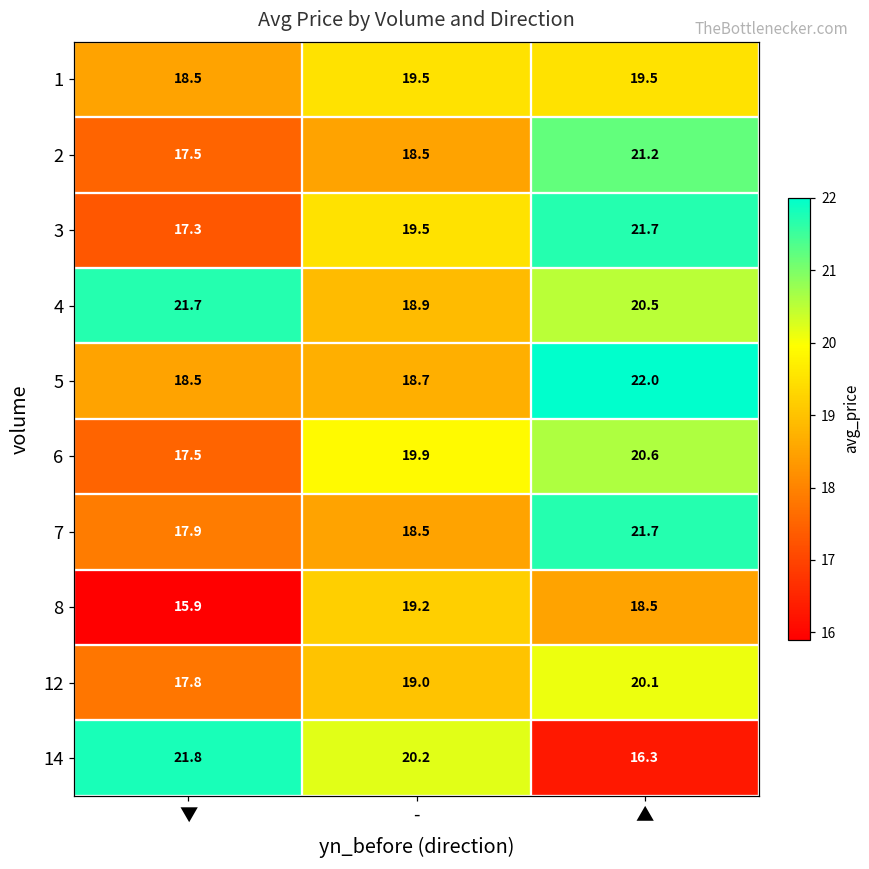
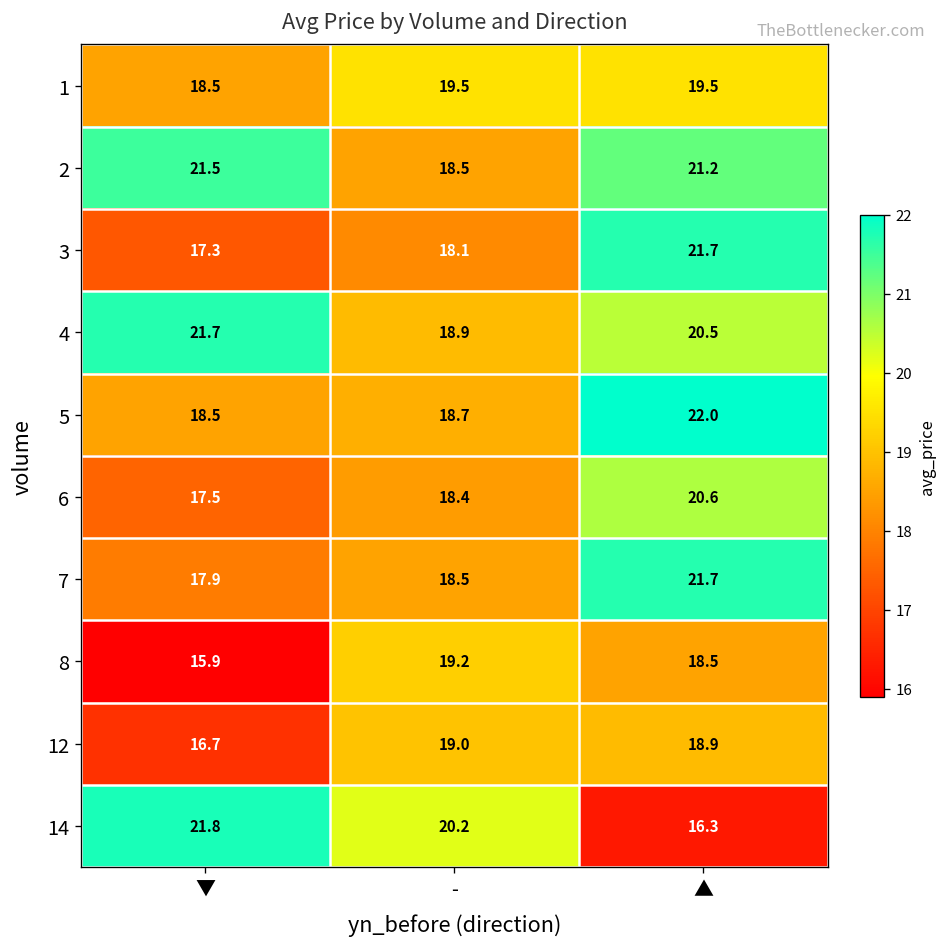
2, ▼: 17.5 -> 21.5
3, -: 19.5 -> 18.1
6, -: 19.9 -> 18.4
12, ▼: 17.8 -> 16.7
12, ▲: 20.1 -> 18.9
